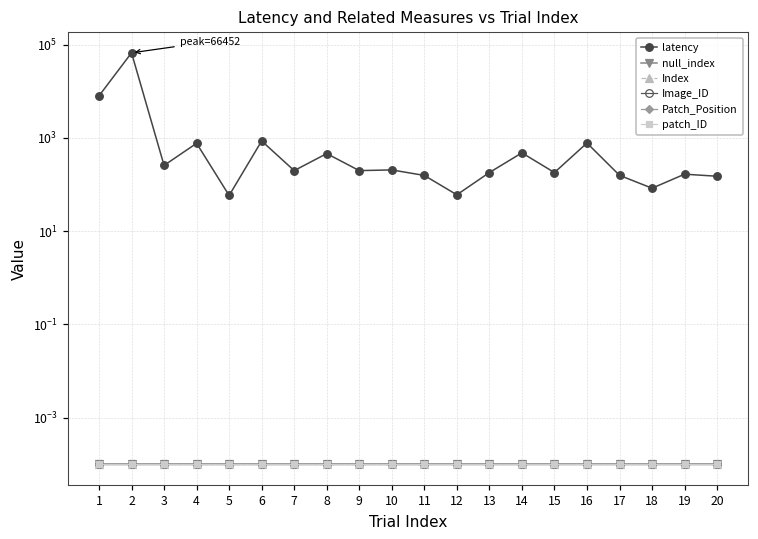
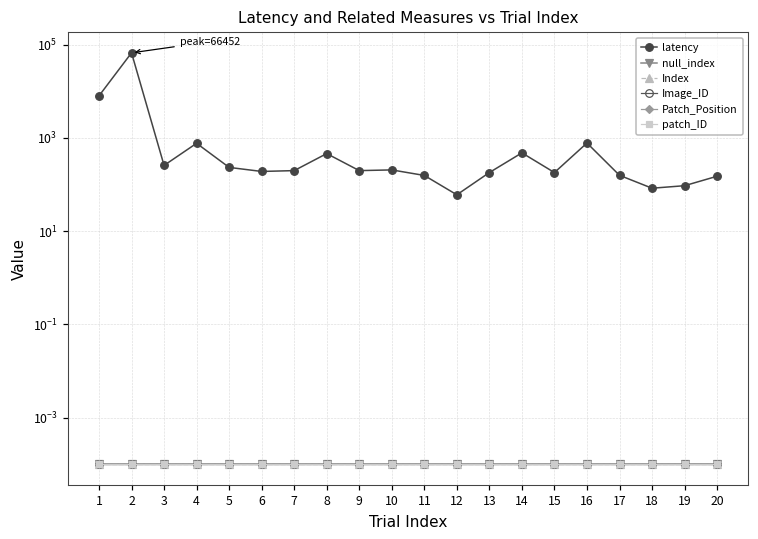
latency, 5: 60 -> 200
latency, 6: 900 -> 200
latency, 19: 170 -> 90
